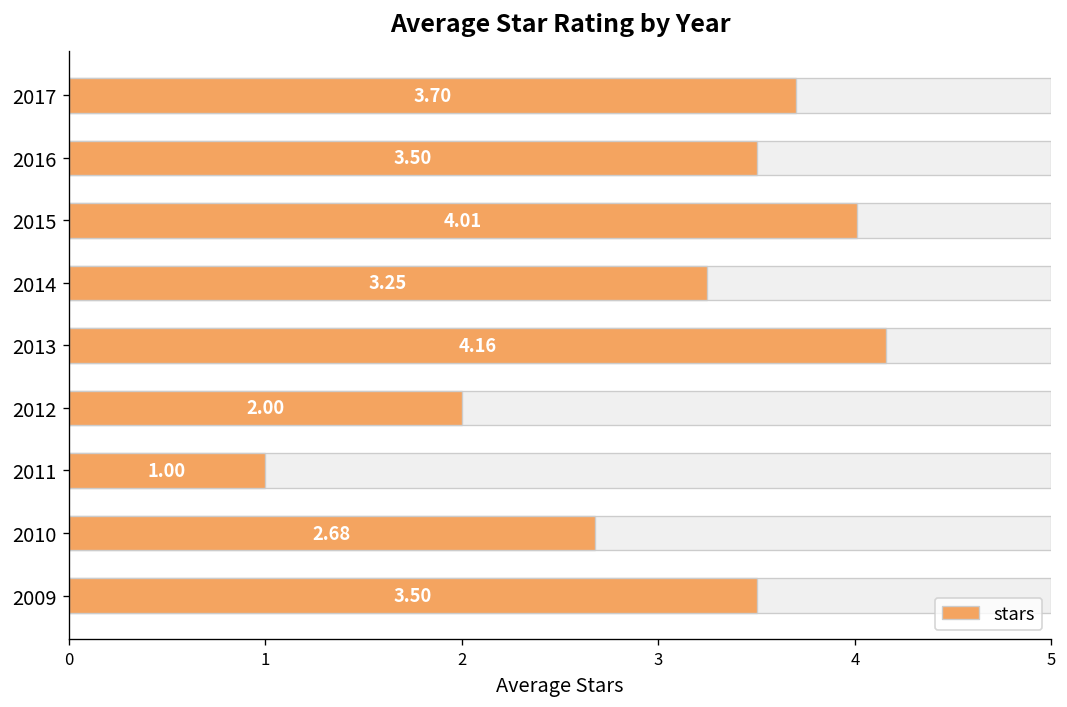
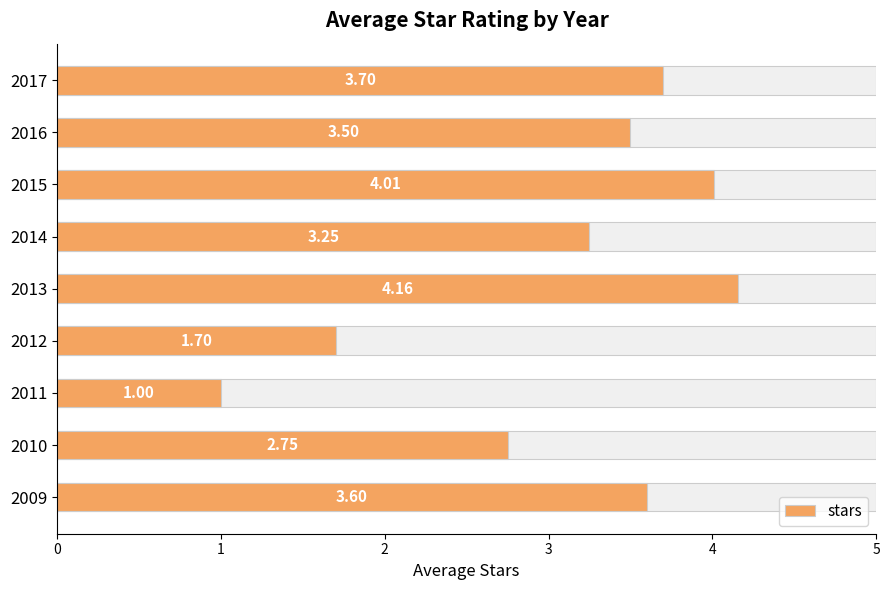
stars, 2012: 2.00 -> 1.70
stars, 2010: 2.68 -> 2.75
stars, 2009: 3.50 -> 3.60
